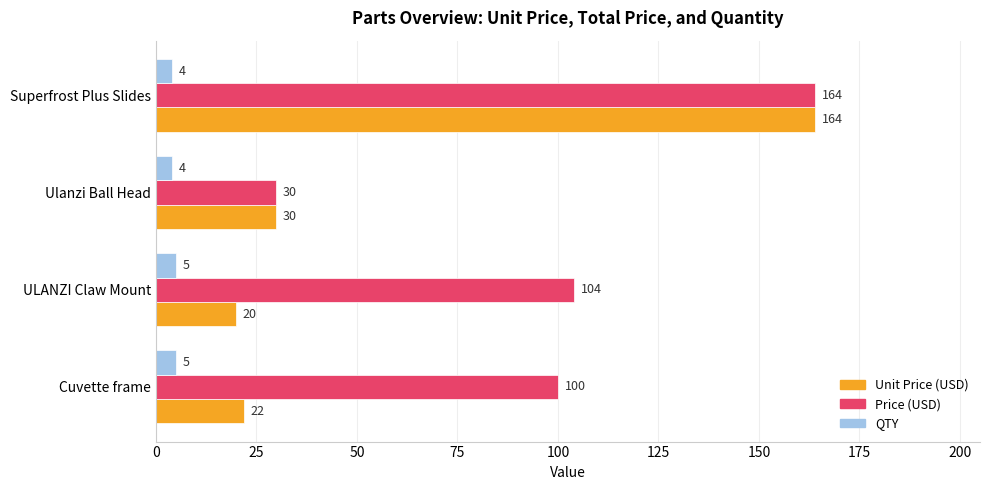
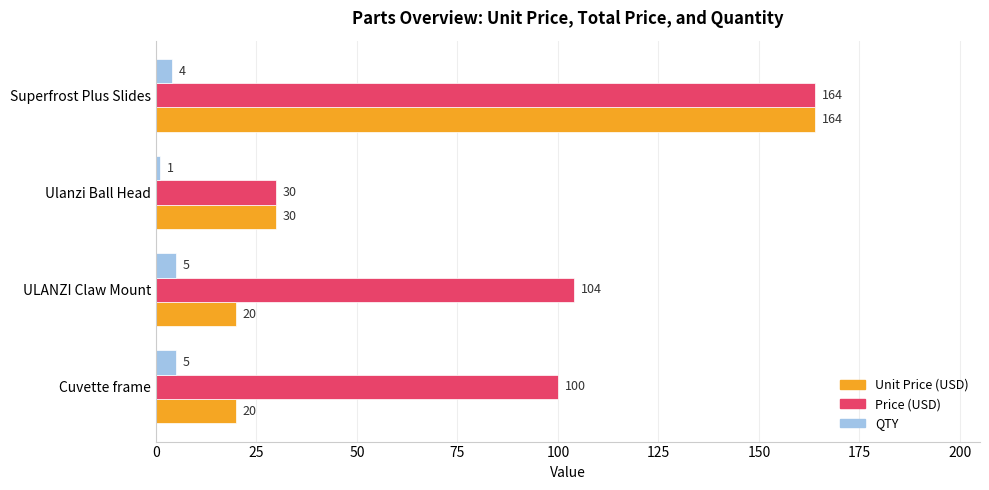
QTY, Ulanzi Ball Head: 4 -> 1
Unit Price (USD), Cuvette frame: 22 -> 20
